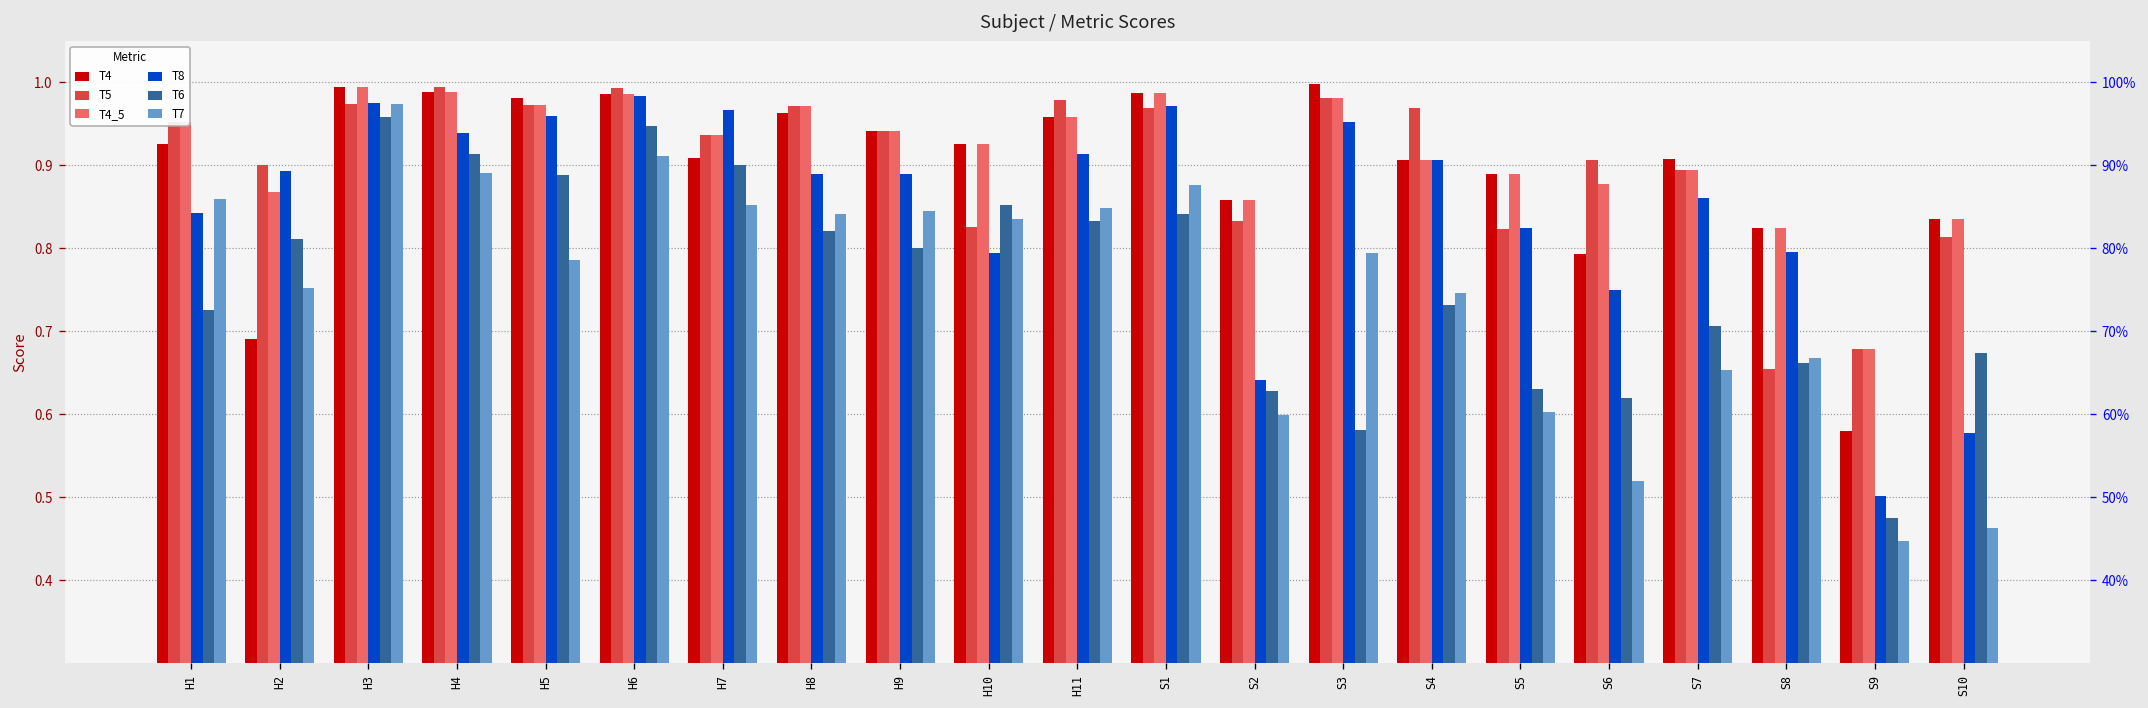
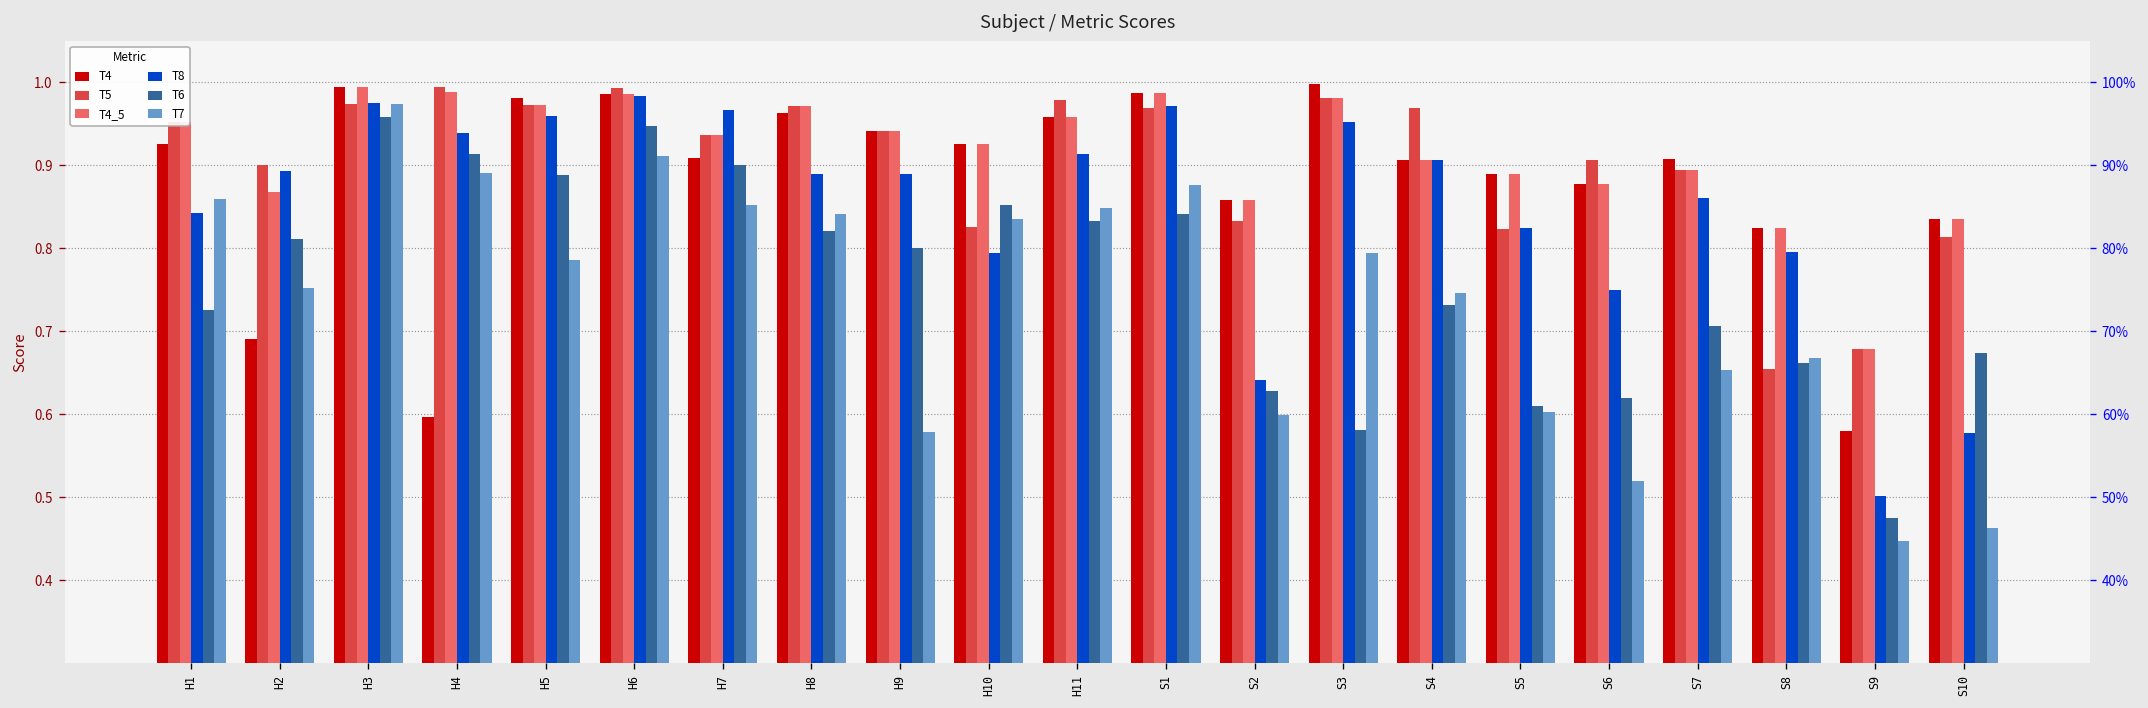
T4, H4: 0.99 -> 0.60
T7, H9: 0.84 -> 0.58
T6, S5: 0.63 -> 0.61
T4, S6: 0.79 -> 0.88
